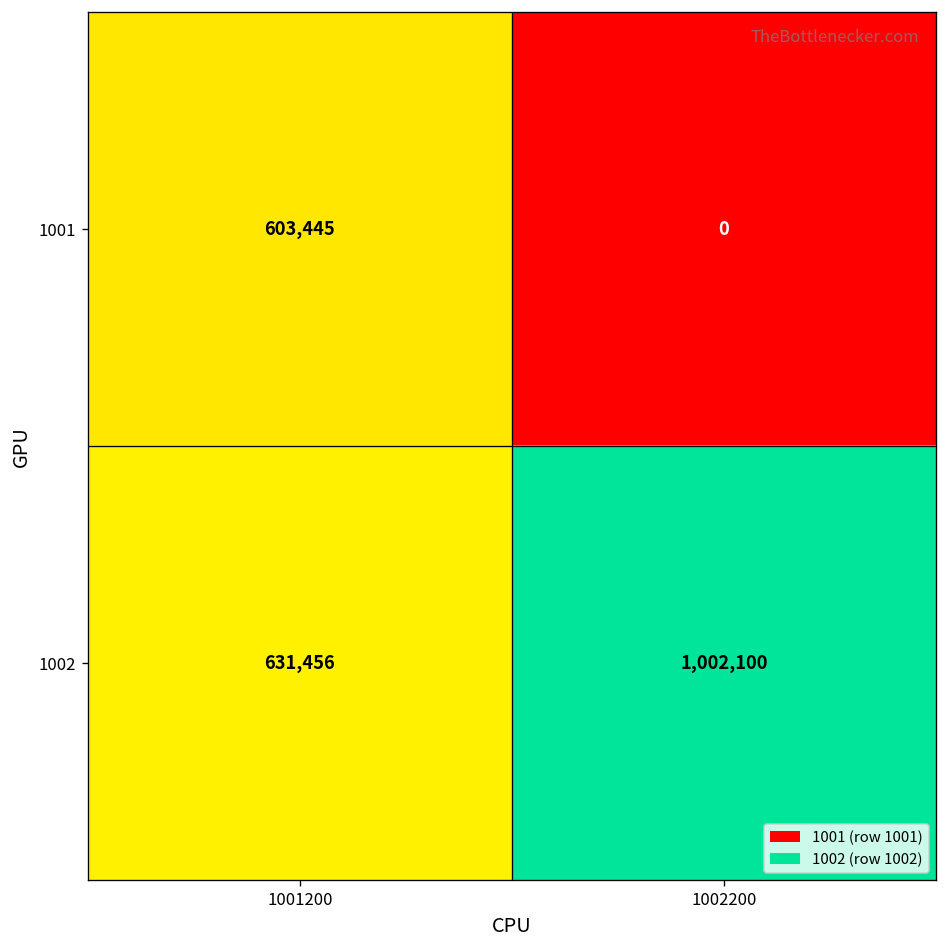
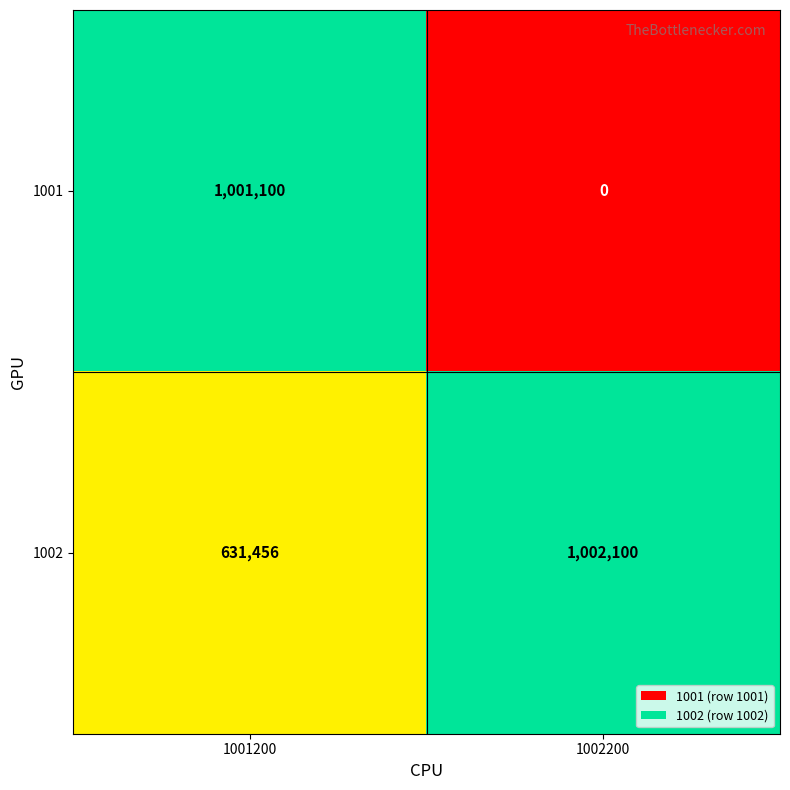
1001, 1001200: 603,445 -> 1,001,100
